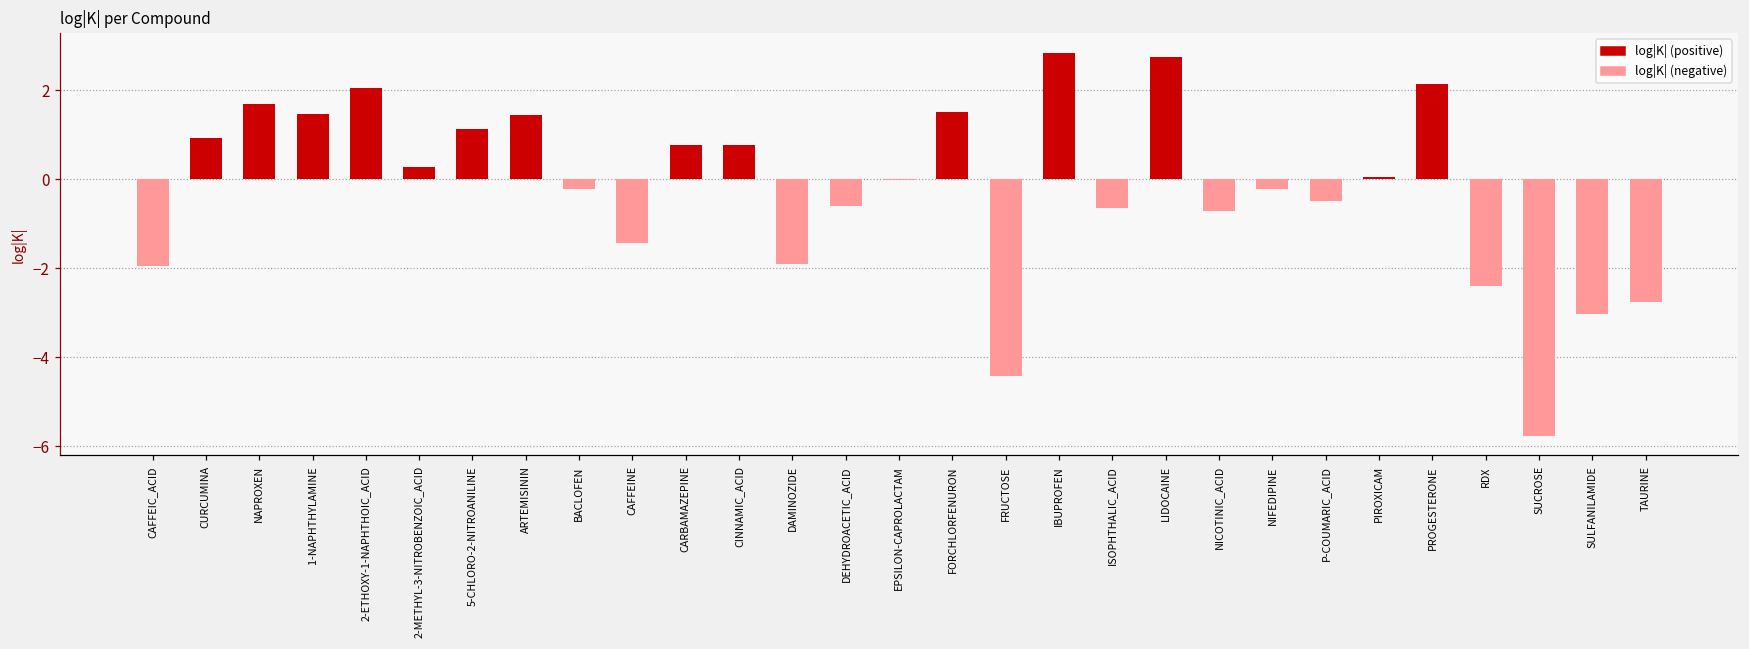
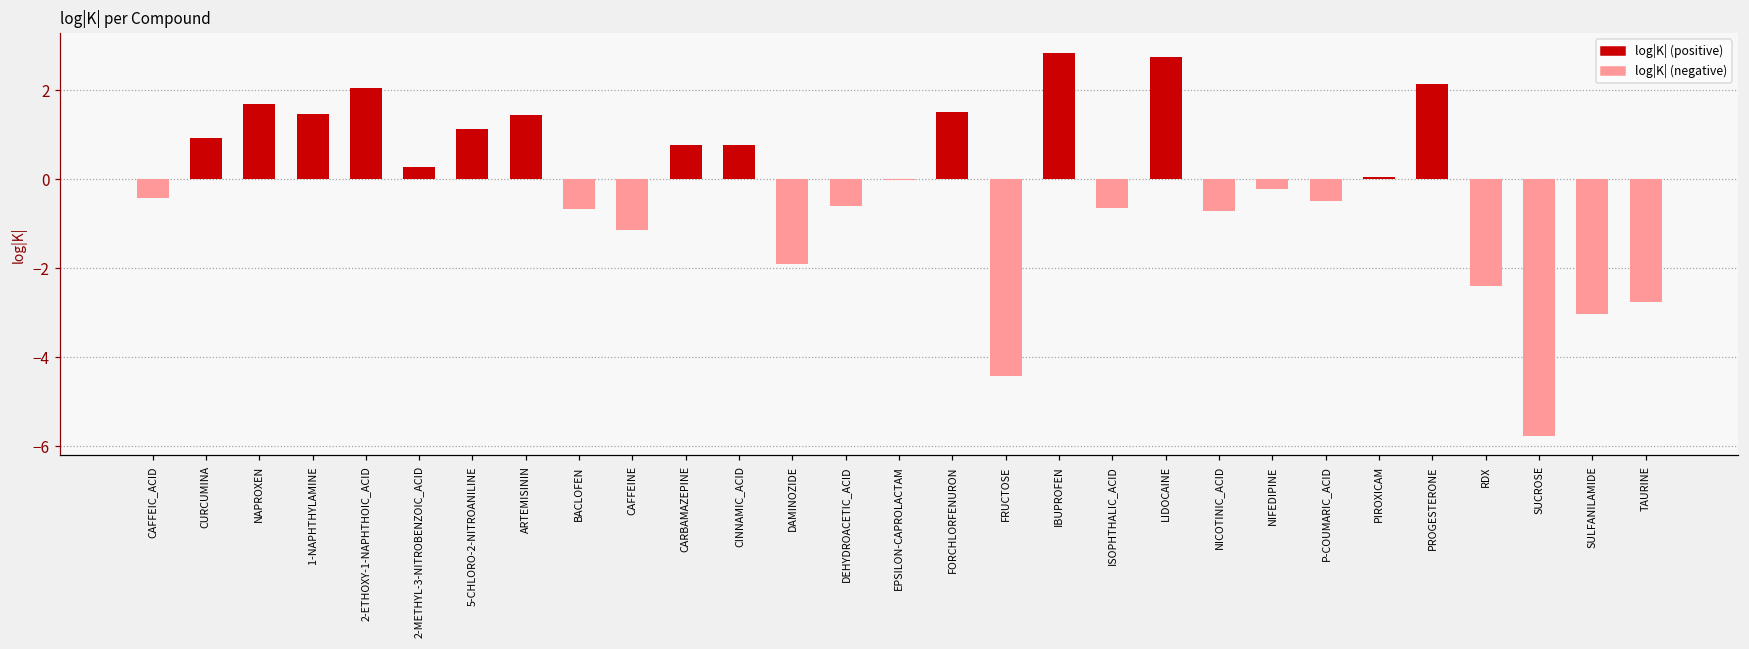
log|K| (negative), CAFFEIC_ACID: -2.0 -> -0.4
log|K| (negative), BACLOFEN: -0.2 -> -0.7
log|K| (negative), CAFFEINE: -1.4 -> -1.1
